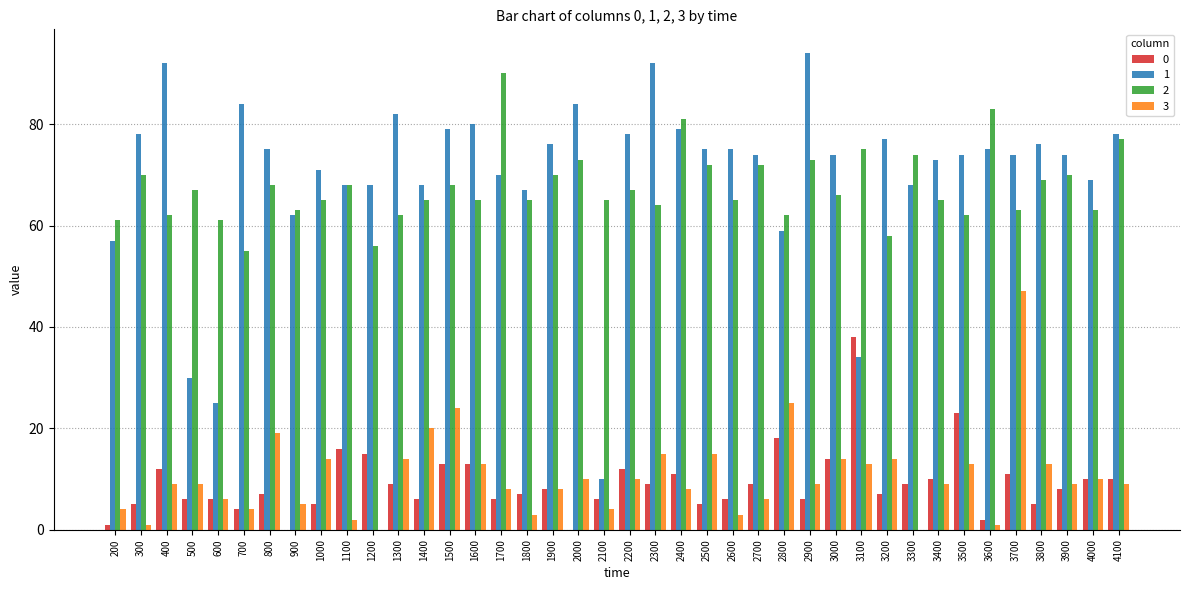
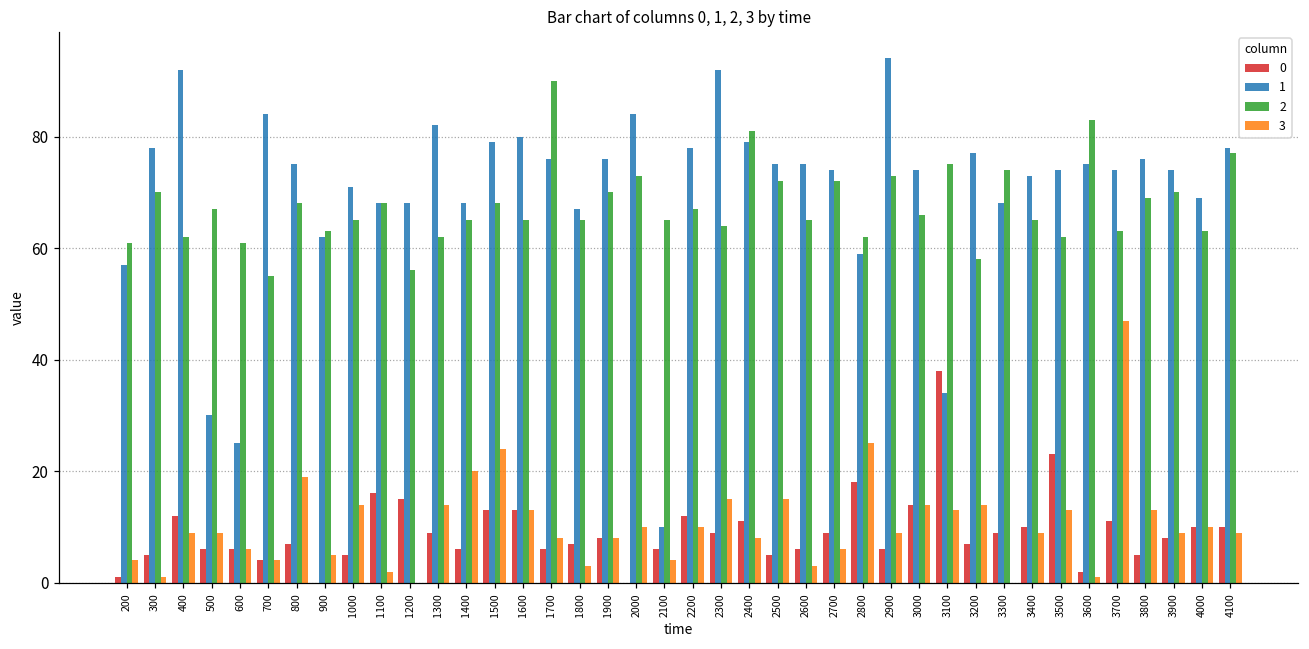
1, 1700: 70 -> 76
